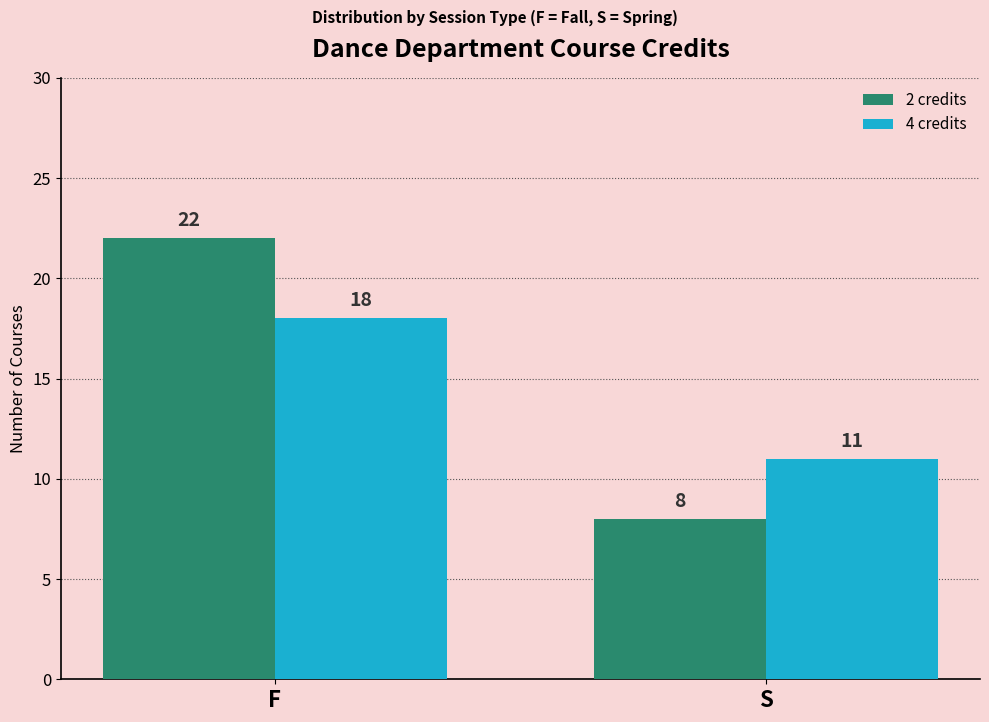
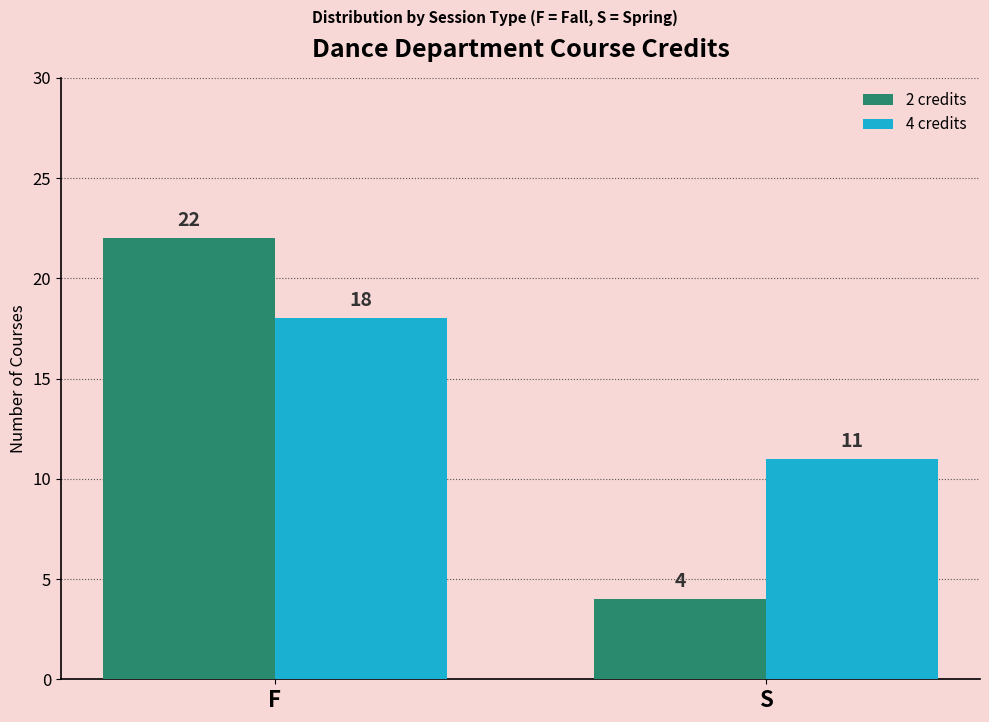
2 credits, S: 8 -> 4
